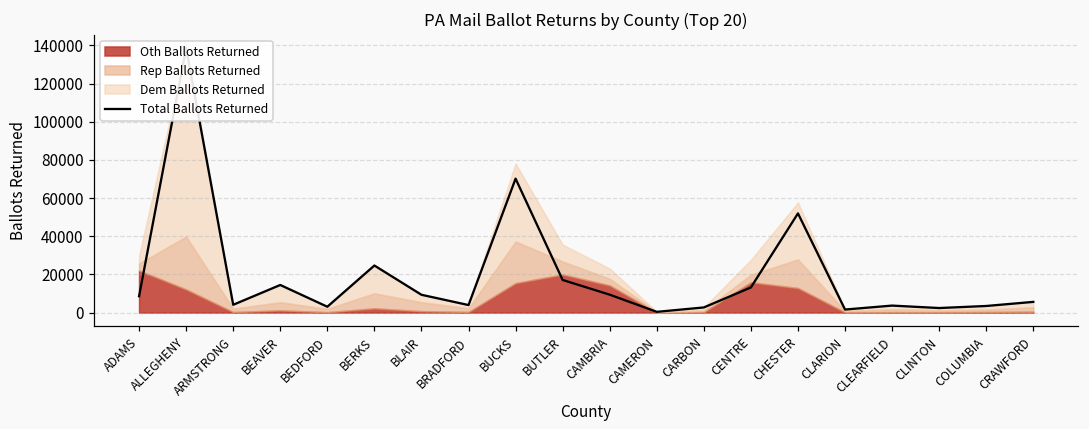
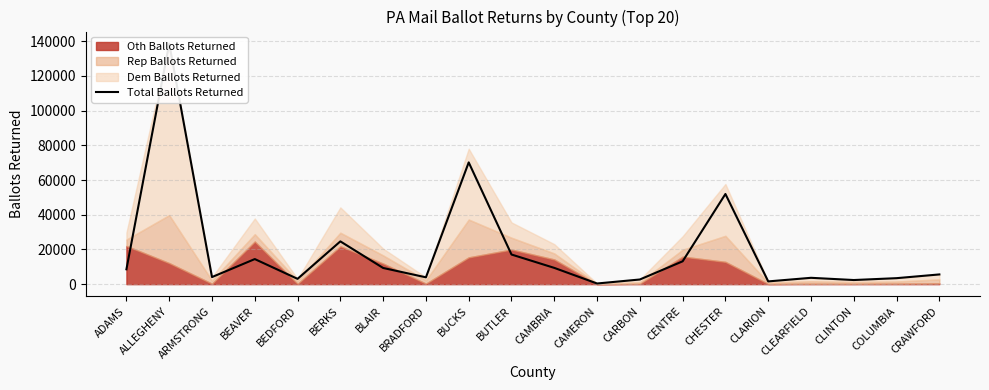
Oth Ballots Returned, BEAVER: 1000 -> 25000
Oth Ballots Returned, BERKS: 2000 -> 22000
Oth Ballots Returned, BLAIR: 1000 -> 12000
